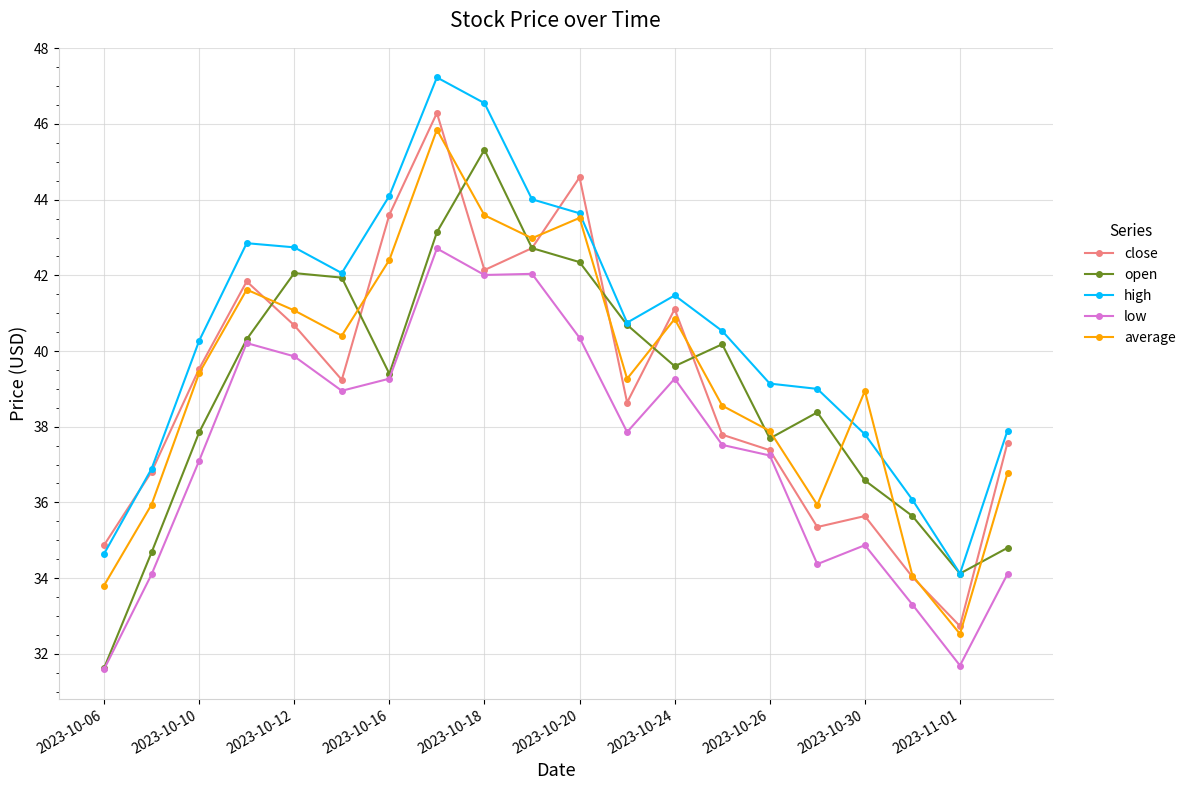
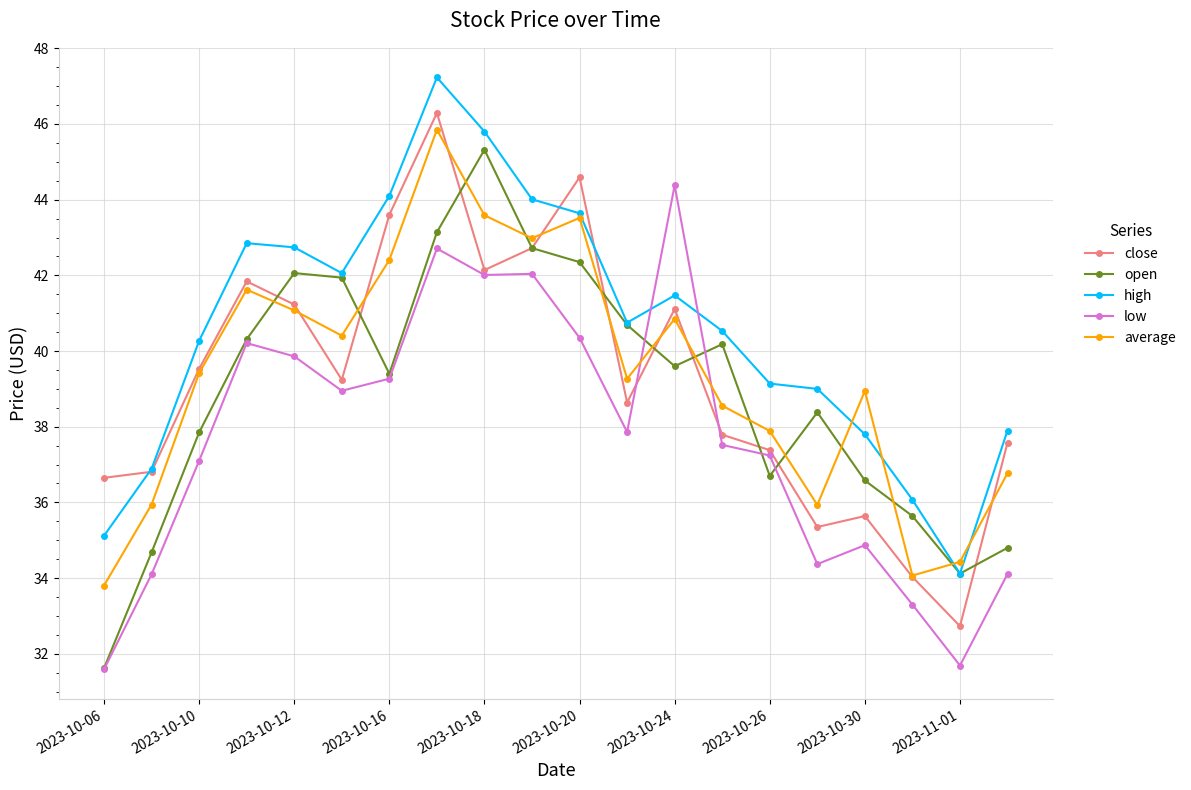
close, 2023-10-06: 34.9 -> 36.7
high, 2023-10-06: 34.6 -> 35.1
close, 2023-10-12: 40.7 -> 41.2
high, 2023-10-18: 46.6 -> 45.8
low, 2023-10-24: 39.3 -> 44.4
open, 2023-10-26: 37.7 -> 36.7
average, 2023-11-01: 32.5 -> 34.4
